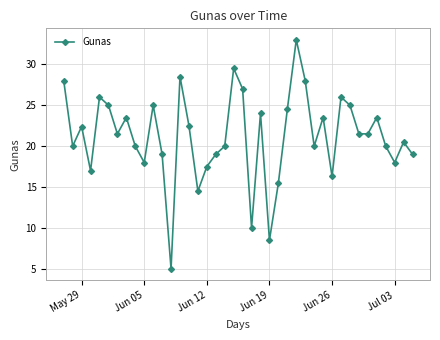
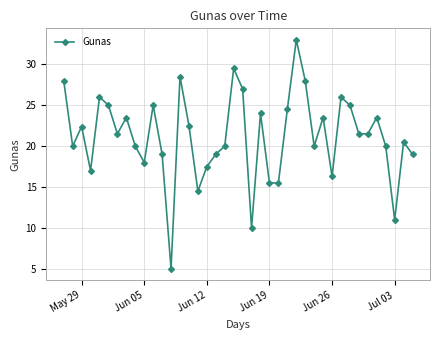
Jun 19: 9 -> 16
Jul 03: 18 -> 11
